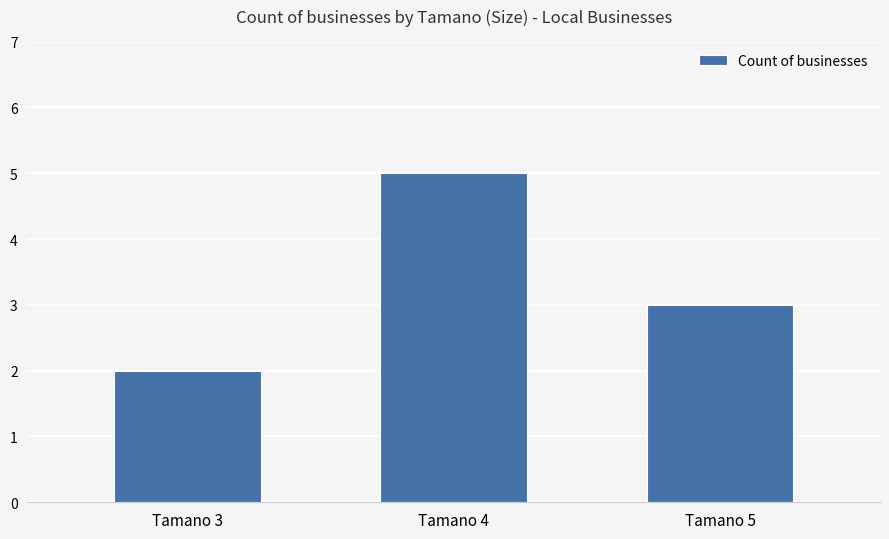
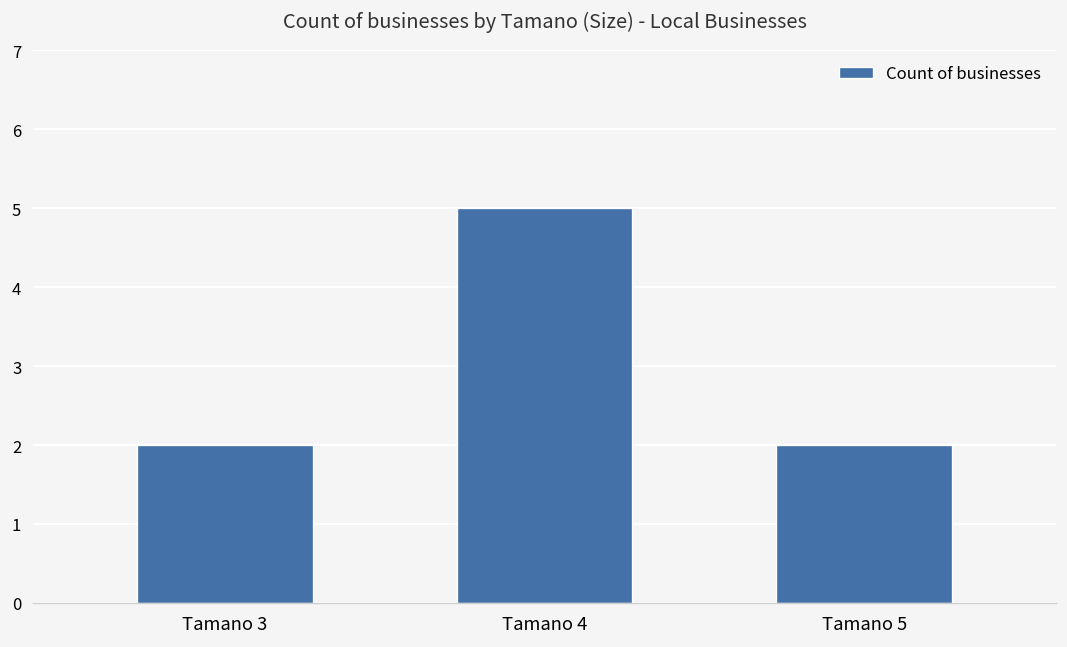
Tamano 5: 3 -> 2
